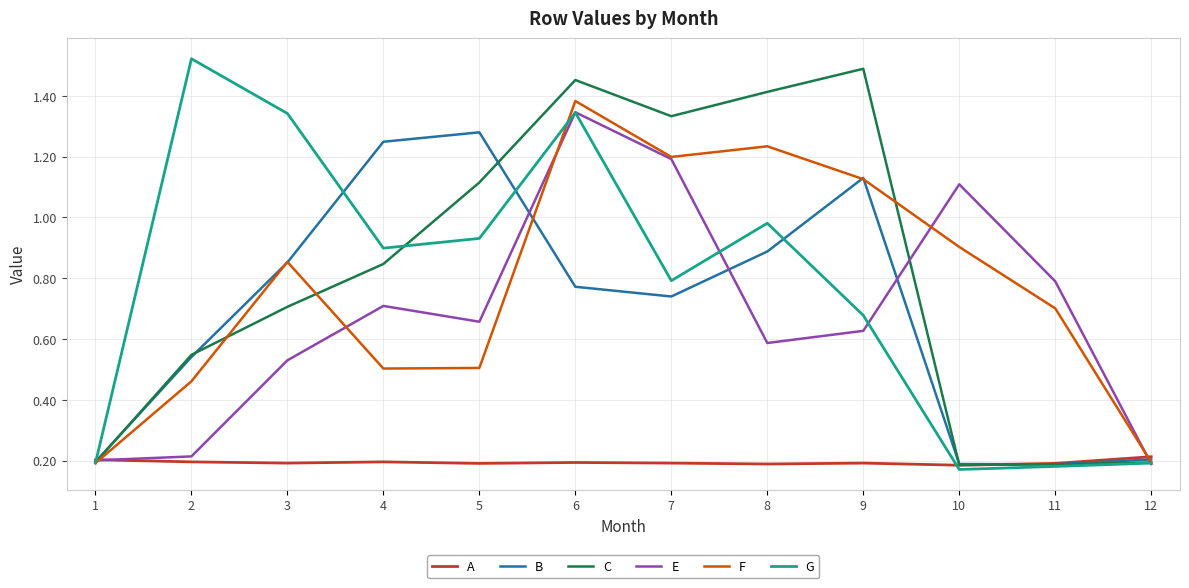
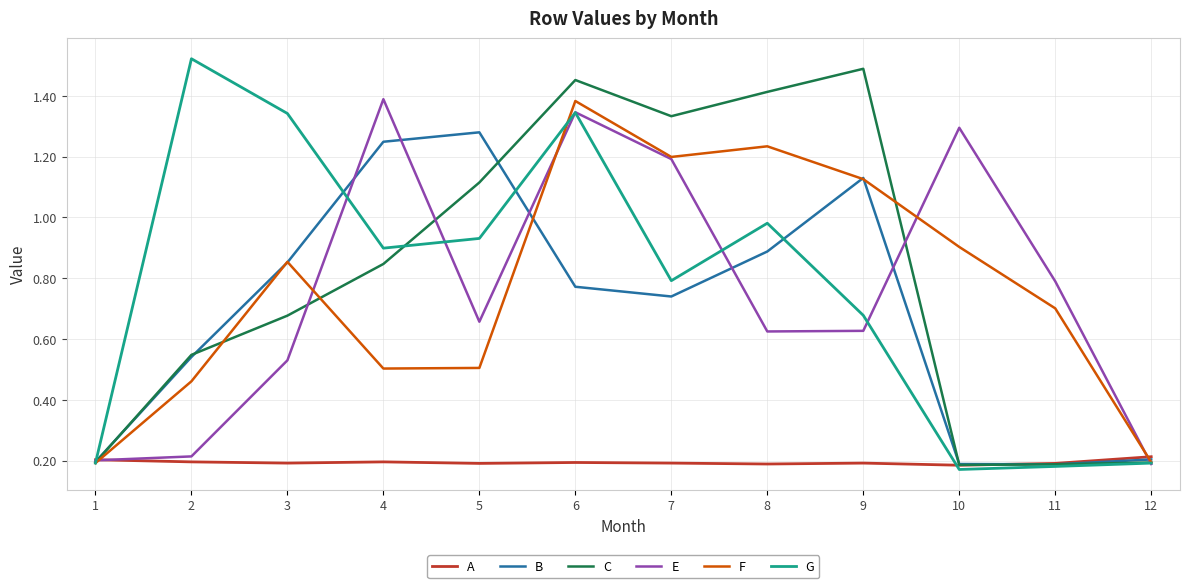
C, 3: 0.71 -> 0.68
E, 4: 0.71 -> 1.39
E, 8: 0.59 -> 0.63
E, 10: 1.11 -> 1.30
